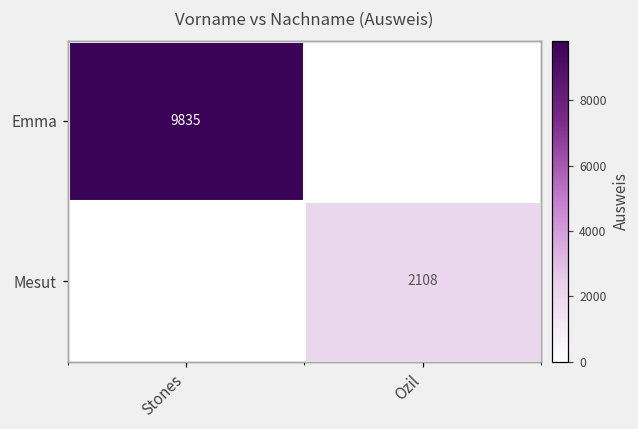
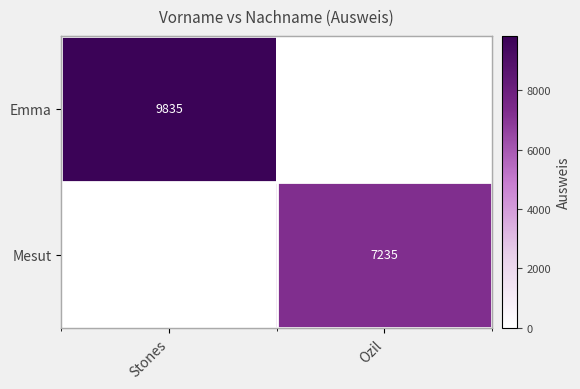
Mesut, Ozil: 2108 -> 7235
